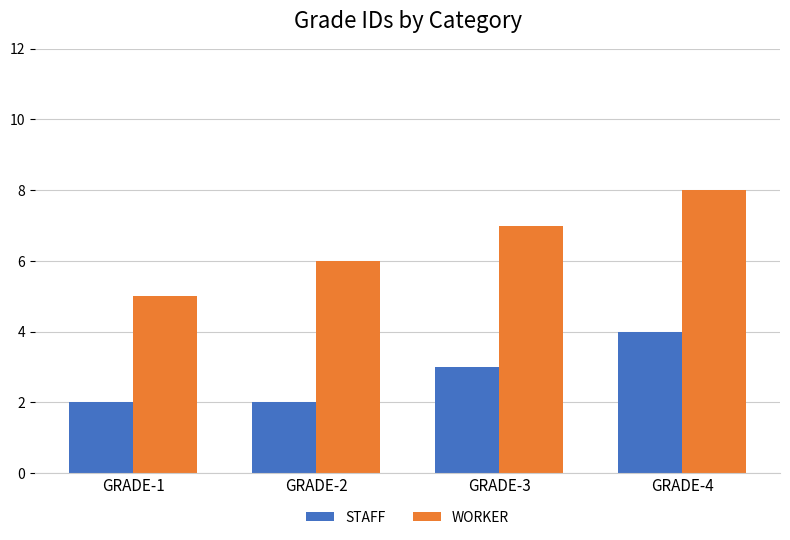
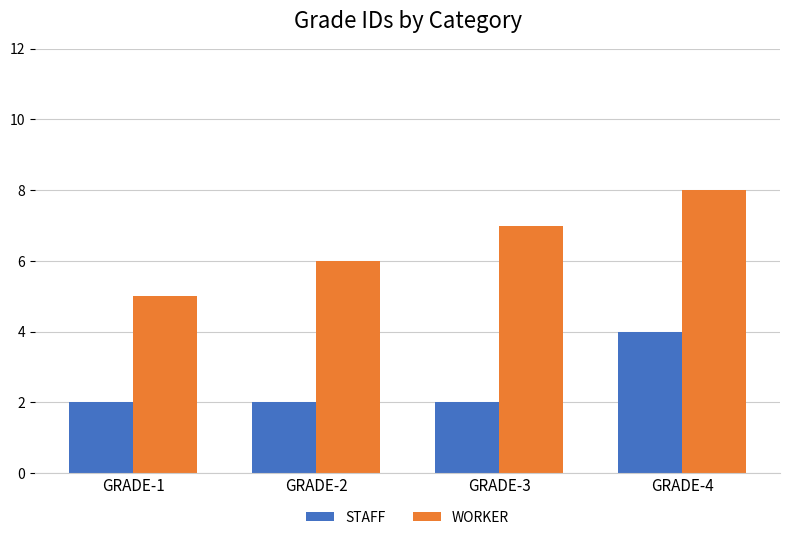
STAFF, GRADE-3: 3 -> 2
